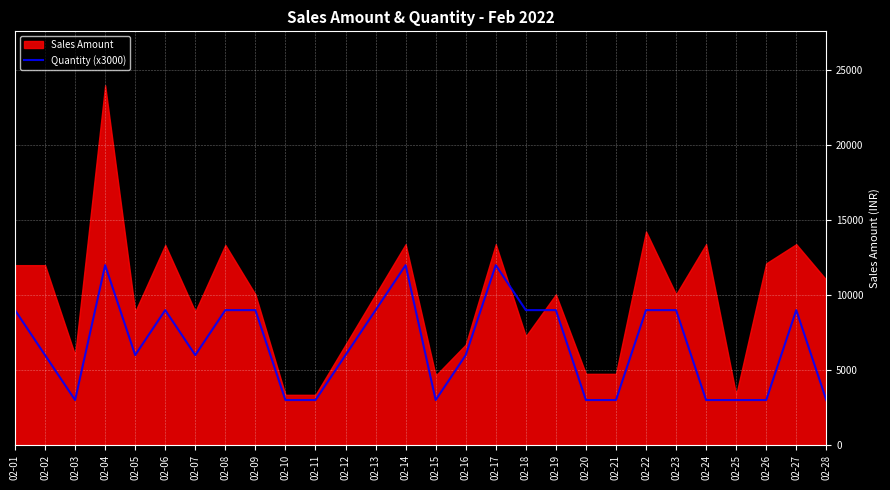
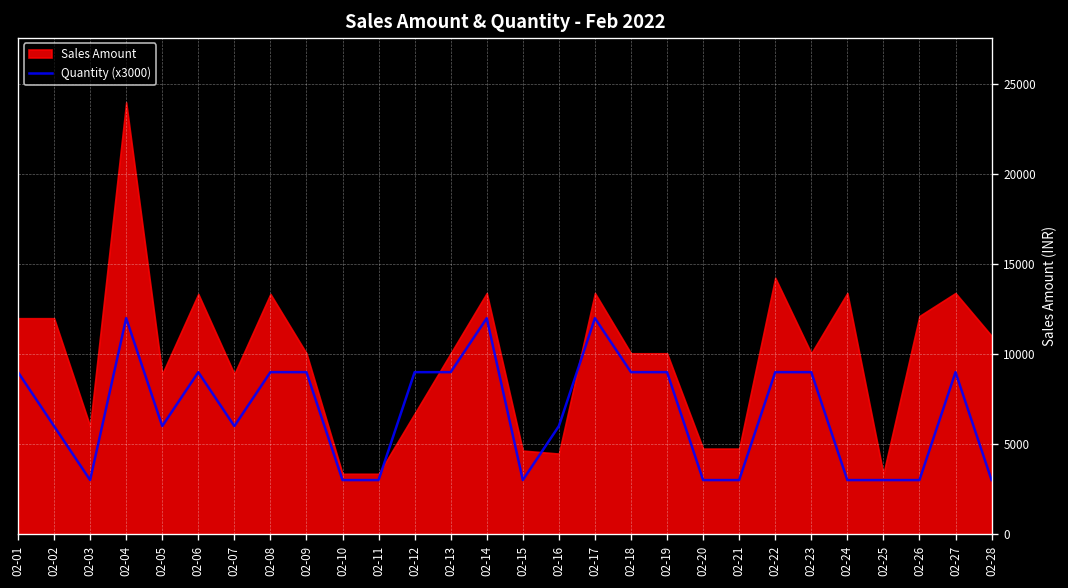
Quantity (x3000), 02-12: 6000 -> 9000
Sales Amount, 02-16: 6700 -> 4500
Sales Amount, 02-18: 7300 -> 10100
